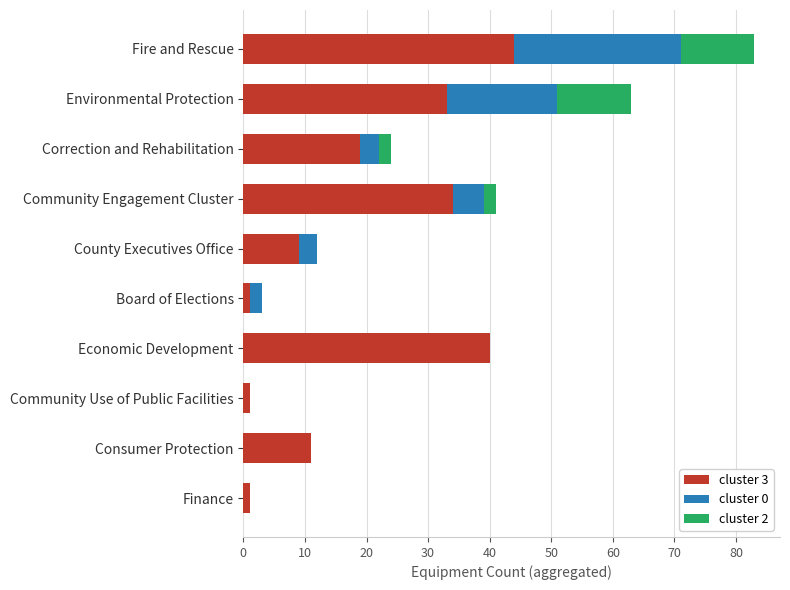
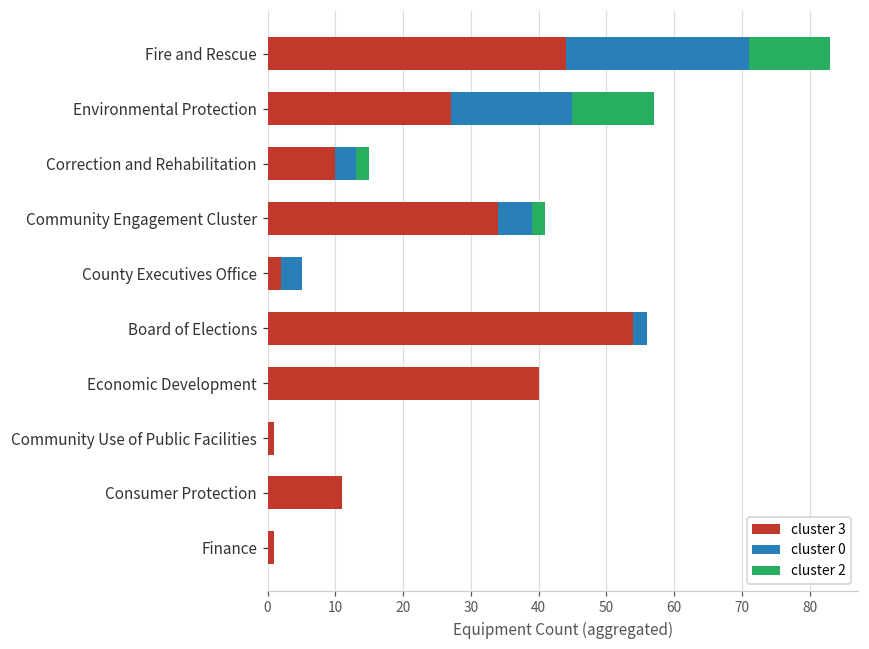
cluster 3, Environmental Protection: 33 -> 27
cluster 3, Correction and Rehabilitation: 19 -> 10
cluster 3, County Executives Office: 9 -> 2
cluster 3, Board of Elections: 1 -> 54
